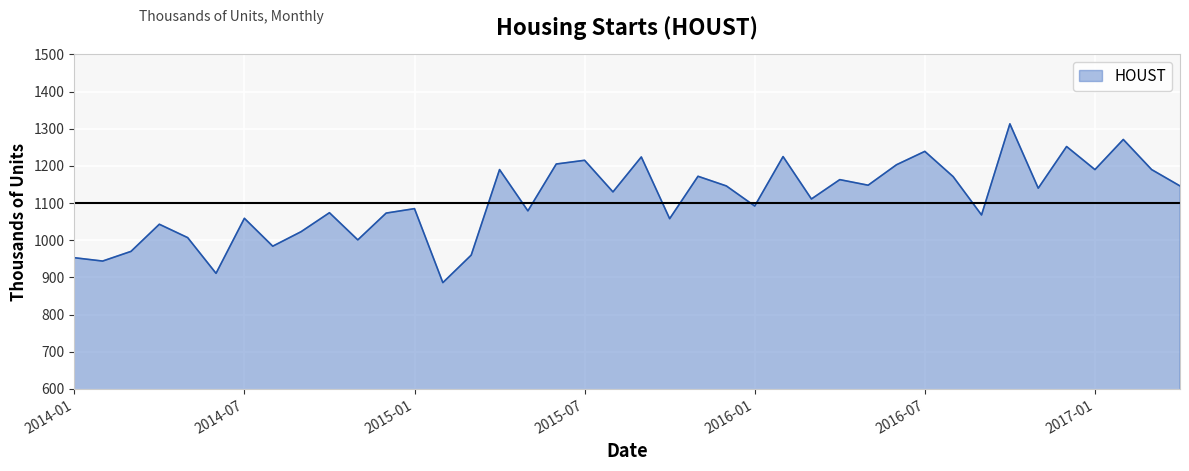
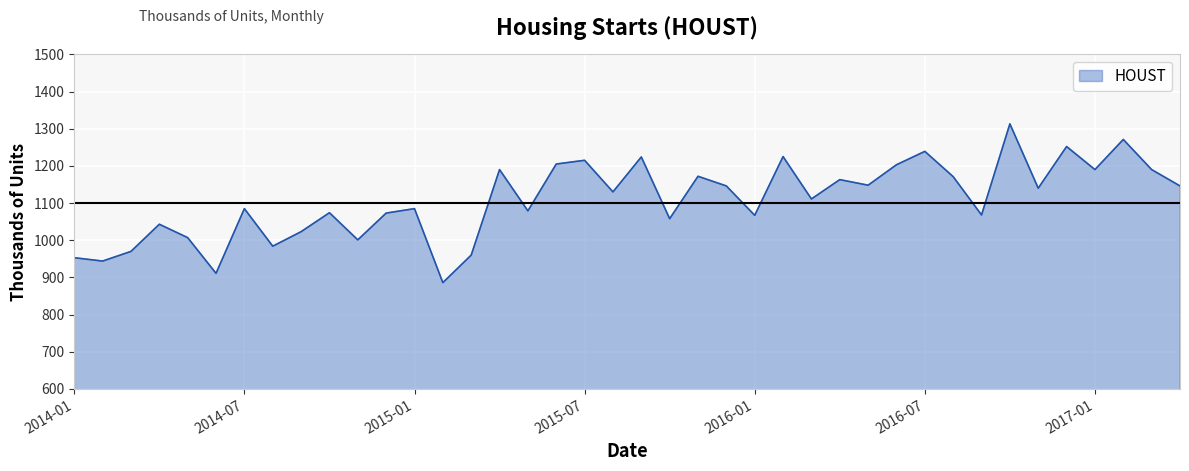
2014-07: 1060 -> 1090
2016-01: 1090 -> 1070
